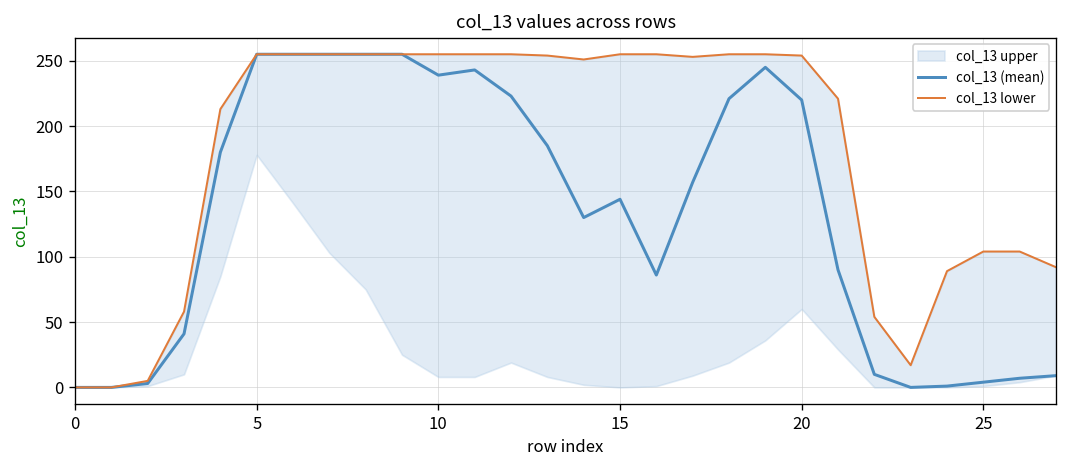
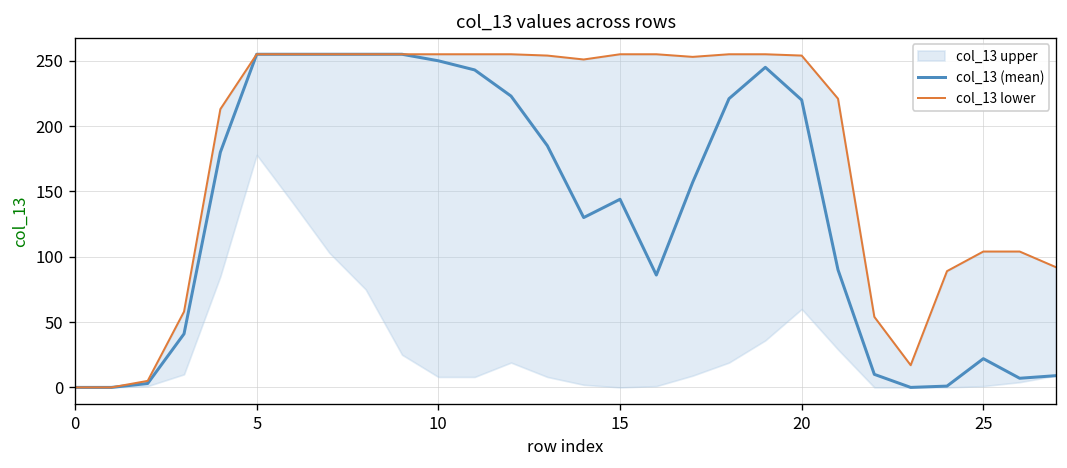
col_13 (mean), 10: 239 -> 250
col_13 (mean), 25: 4 -> 22
